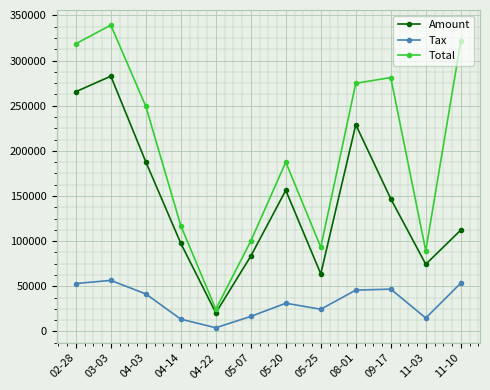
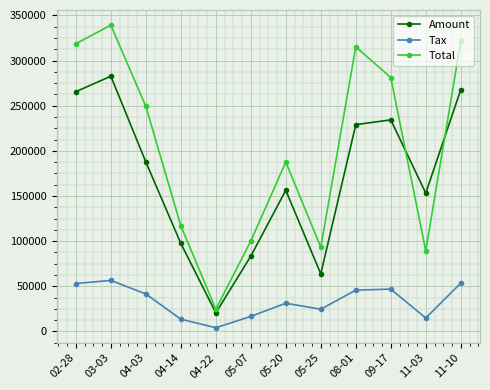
Total, 08-01: 270000 -> 320000
Amount, 09-17: 150000 -> 230000
Amount, 11-03: 70000 -> 150000
Amount, 11-10: 110000 -> 270000
